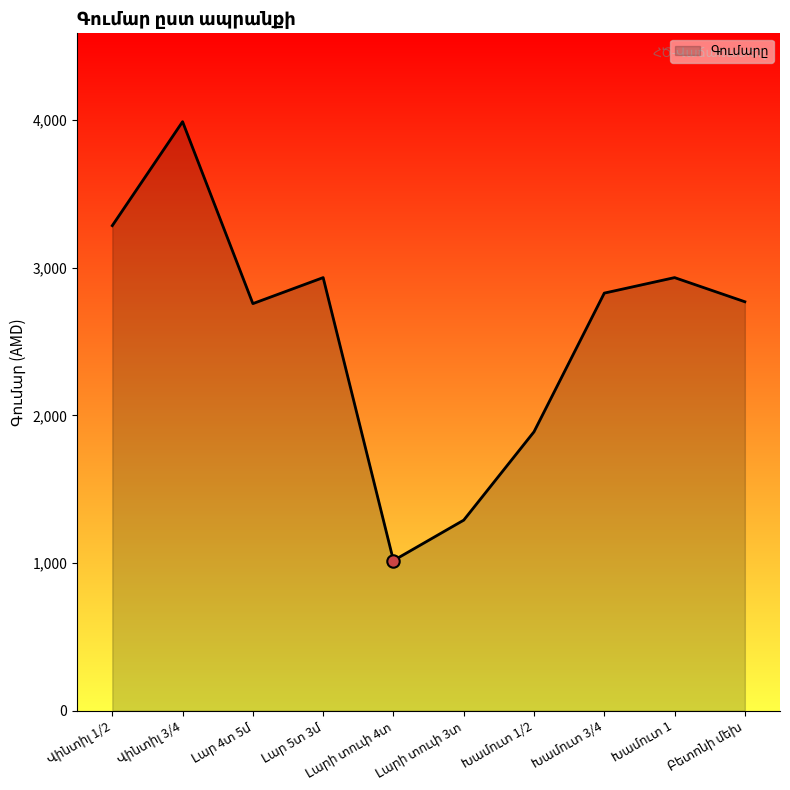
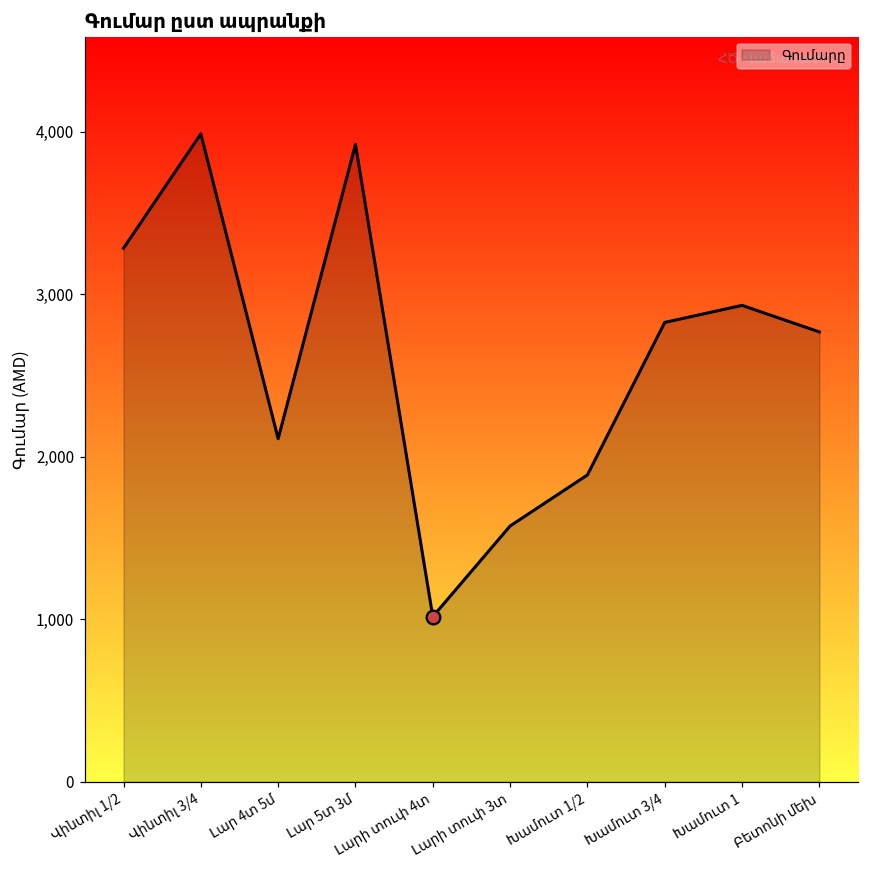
Գումարը, Լար 4տ 5մ: 2,760 -> 2,110
Գումարը, Լար 5տ 3մ: 2,930 -> 3,920
Գումարը, Լարի տուփ 3տ: 1,290 -> 1,570
